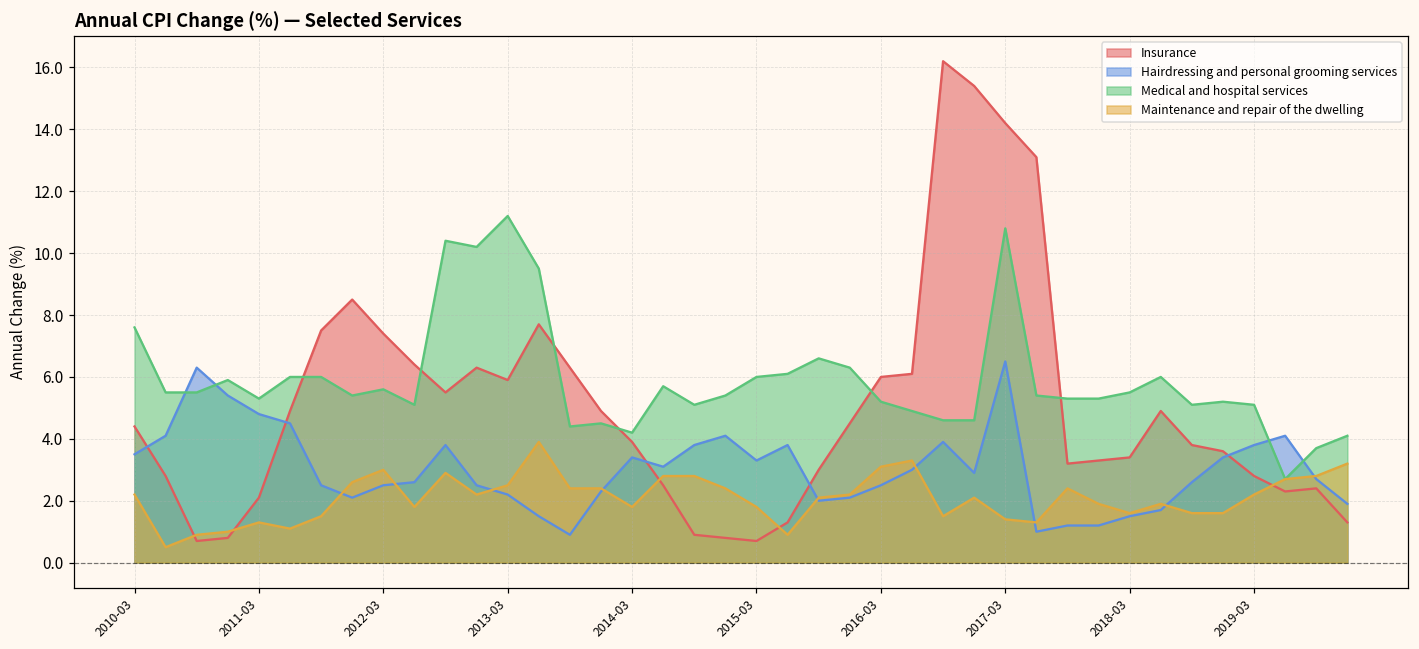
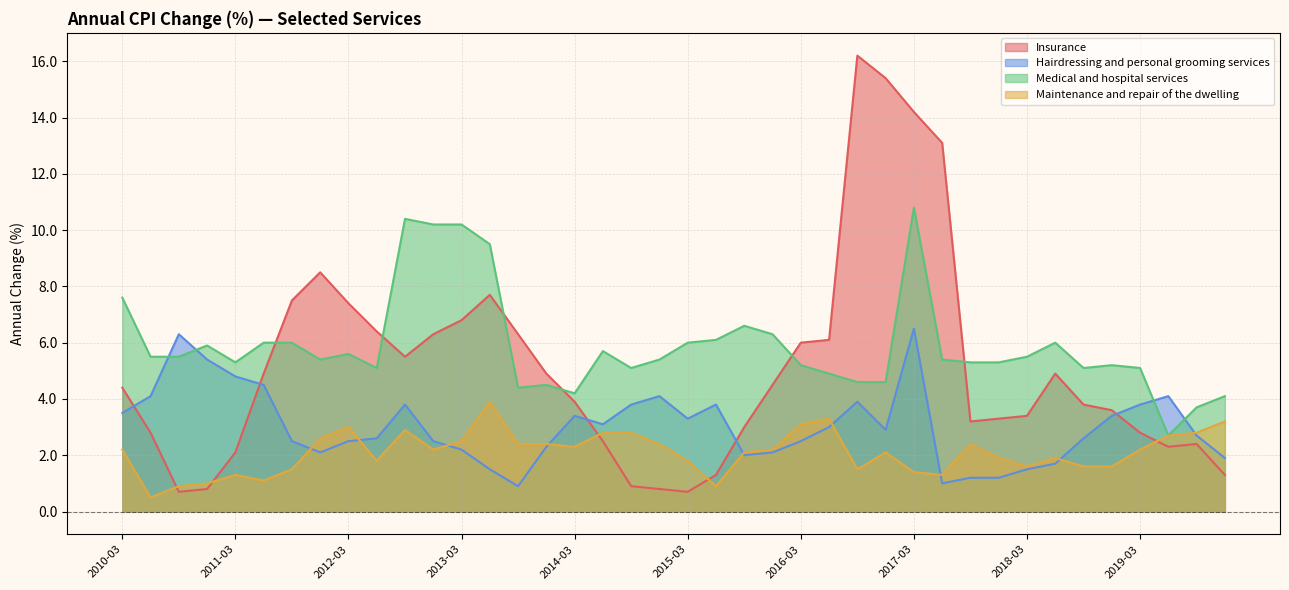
Insurance, 2013-03: 5.9 -> 6.8
Medical and hospital services, 2013-03: 11.2 -> 10.2
Maintenance and repair of the dwelling, 2014-03: 1.8 -> 2.3
